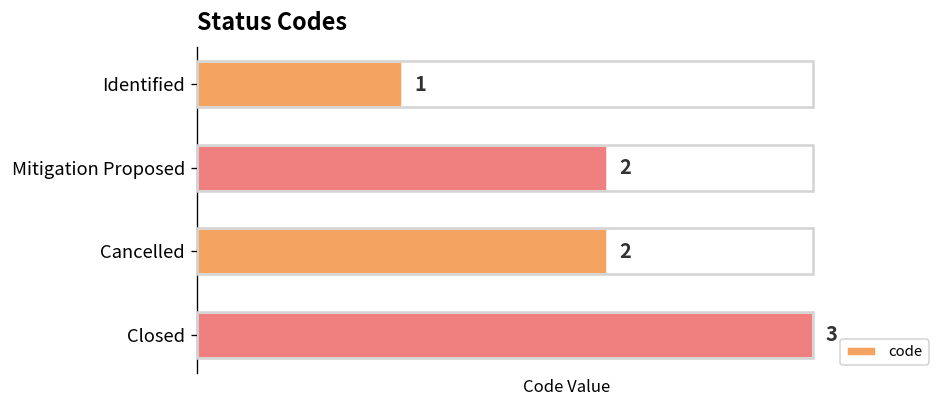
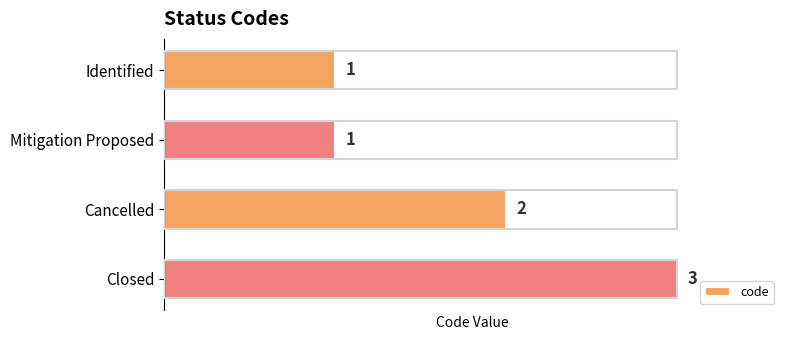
Mitigation Proposed: 2 -> 1
